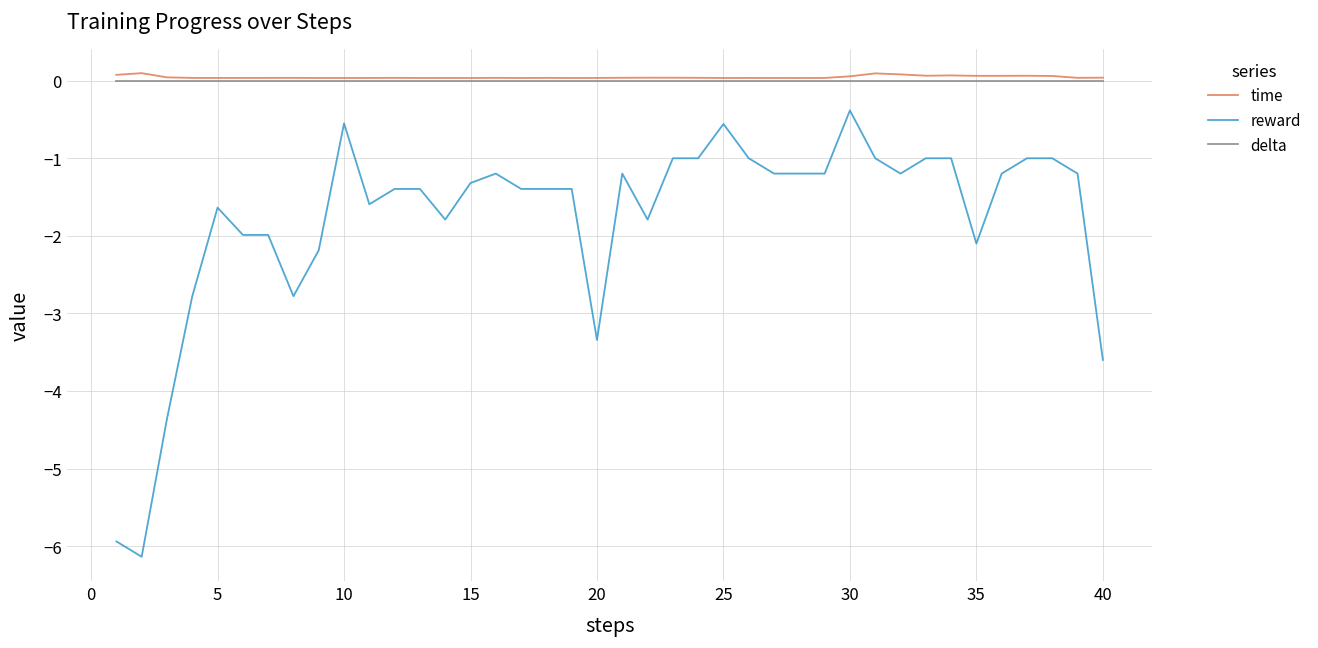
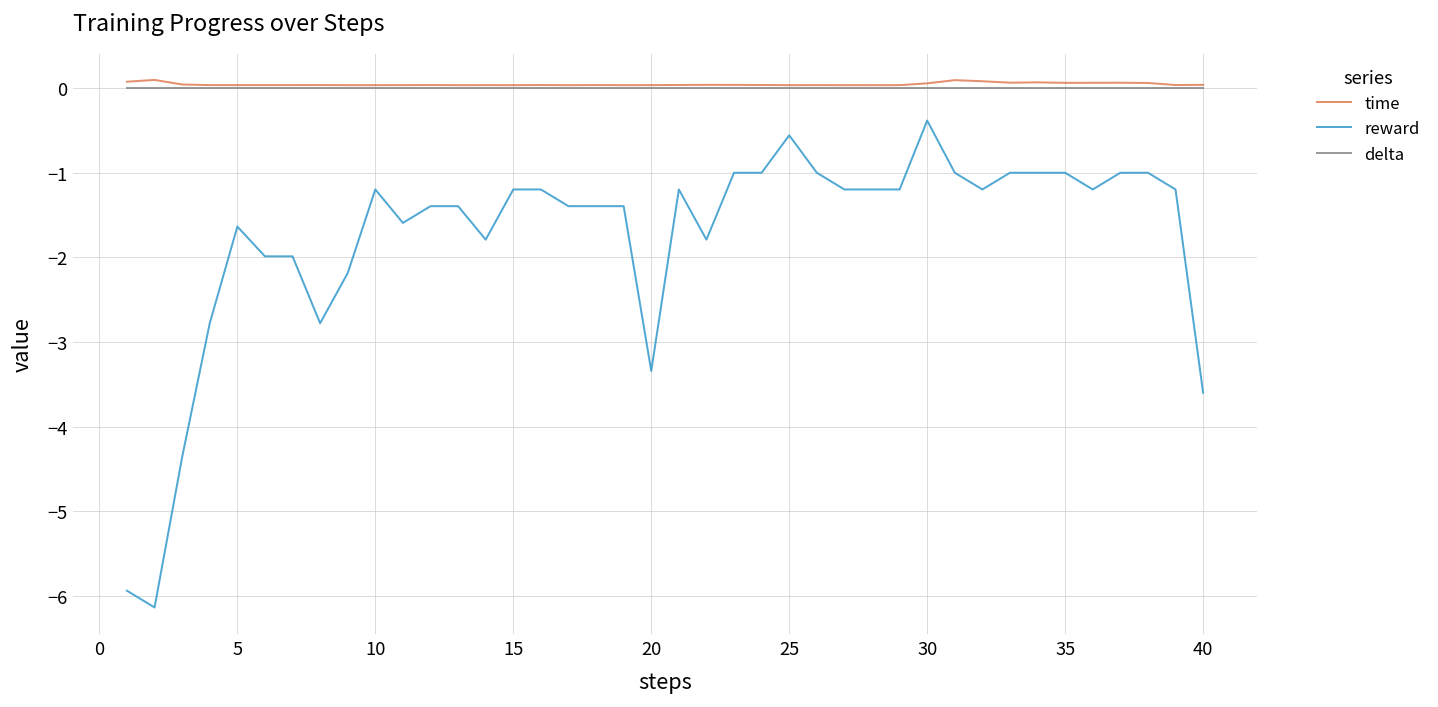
reward, 10: -0.5 -> -1.2
reward, 15: -1.3 -> -1.2
reward, 35: -2.1 -> -1.0
